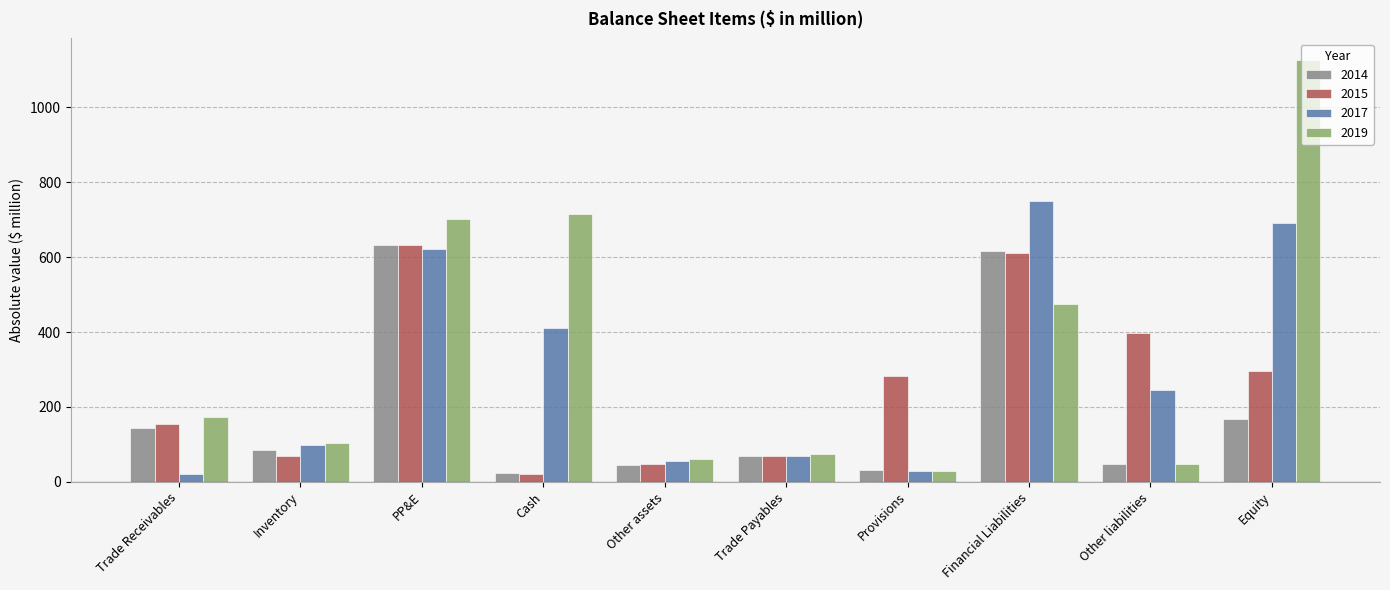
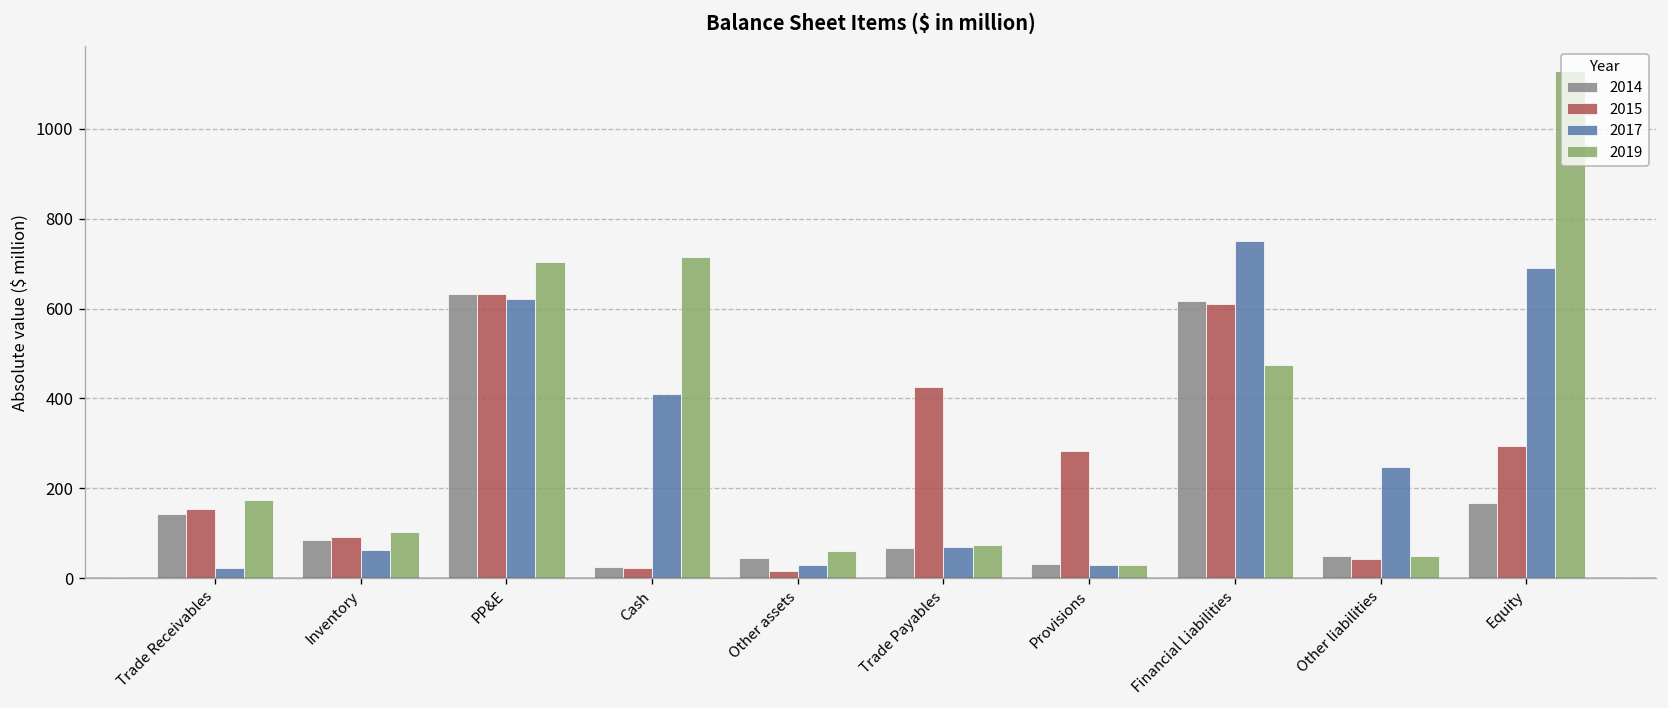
2015, Inventory: 70 -> 90
2017, Inventory: 100 -> 60
2015, Other assets: 50 -> 20
2017, Other assets: 60 -> 30
2015, Trade Payables: 70 -> 420
2015, Other liabilities: 400 -> 40
